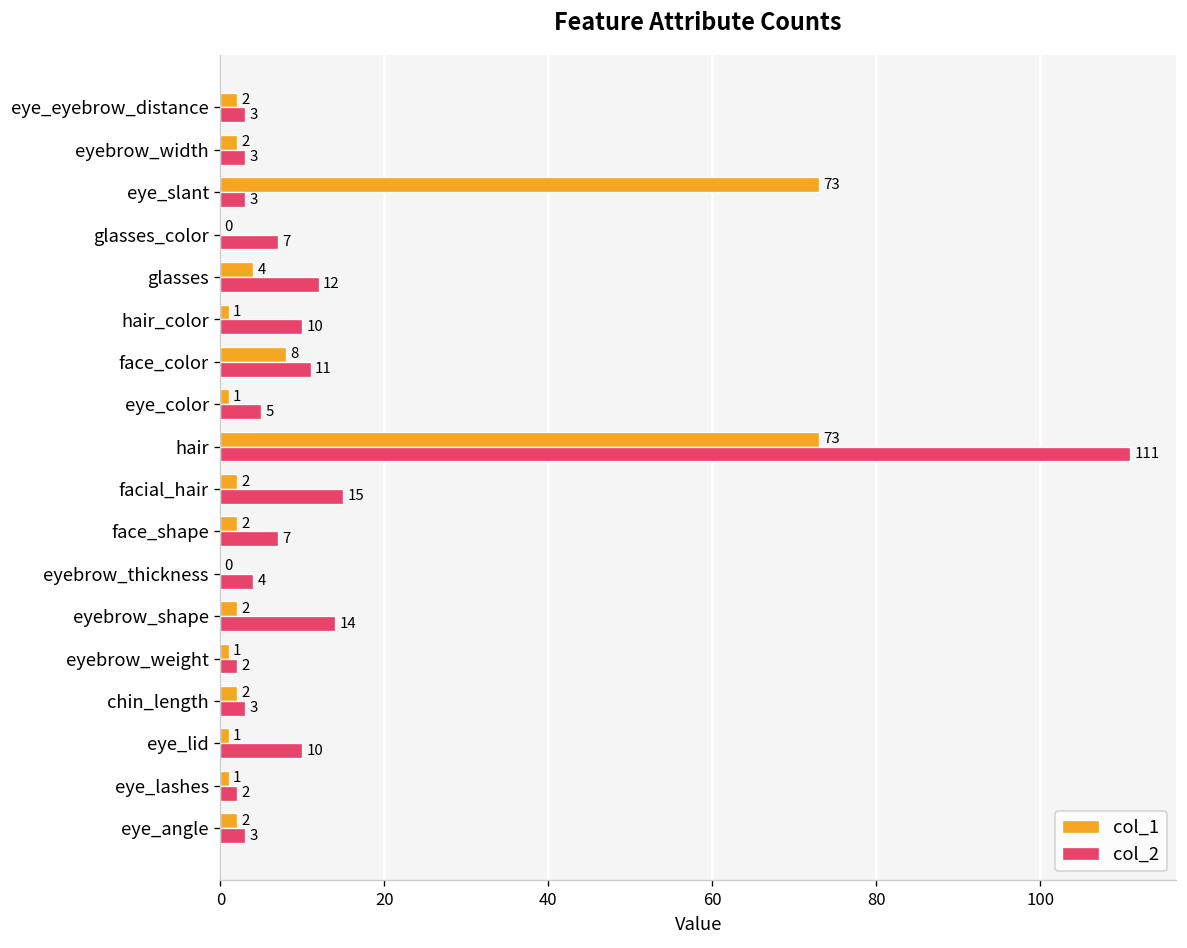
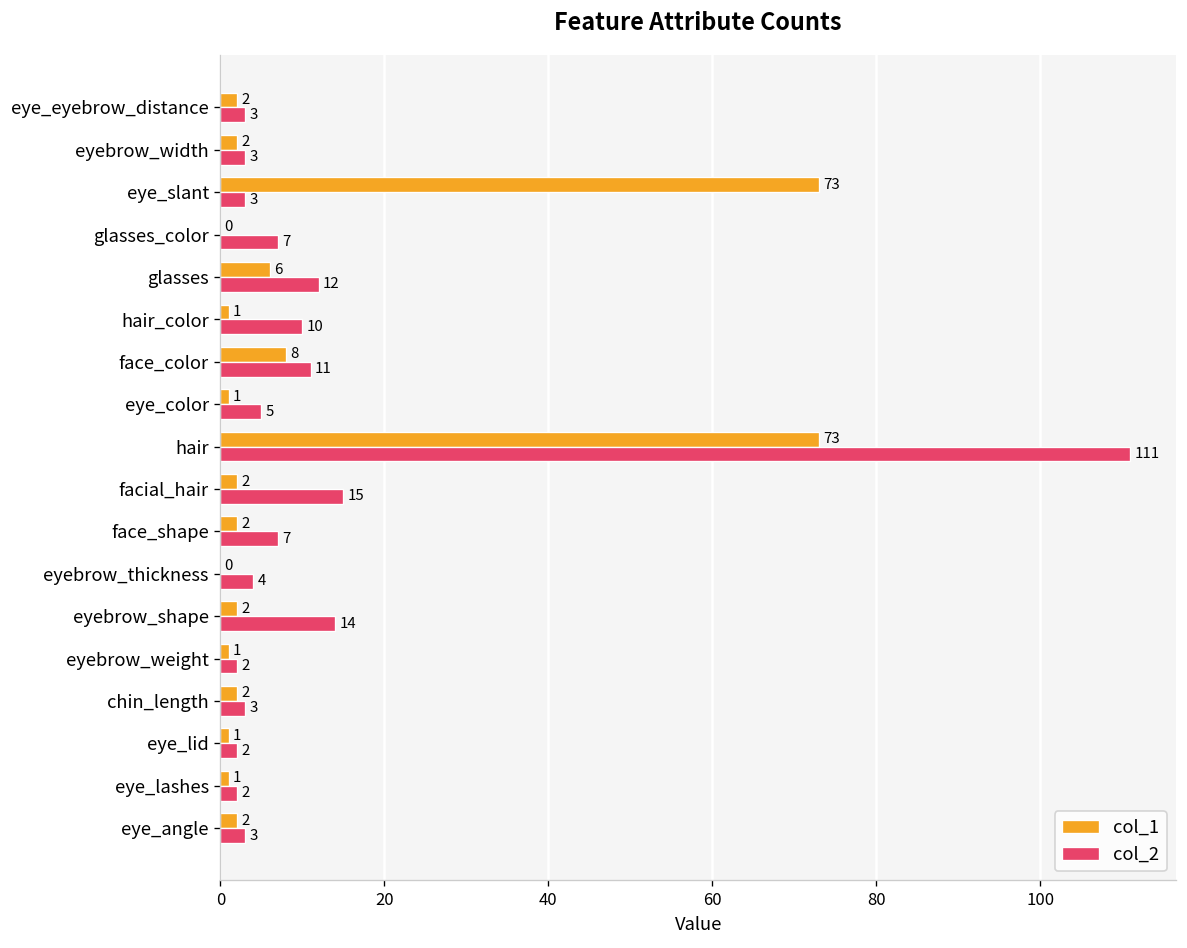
col_1, glasses: 4 -> 6
col_2, eye_lid: 10 -> 2
